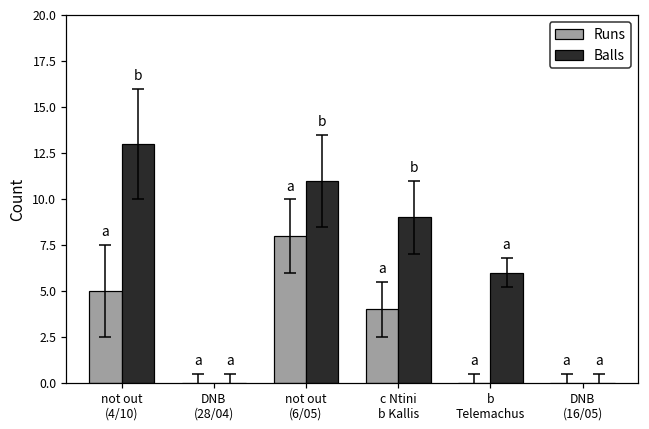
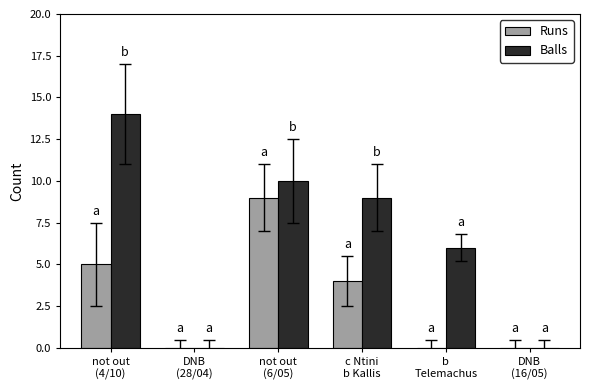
Balls, not out (4/10): 13 -> 14
Runs, not out (6/05): 8 -> 9
Balls, not out (6/05): 11 -> 10
